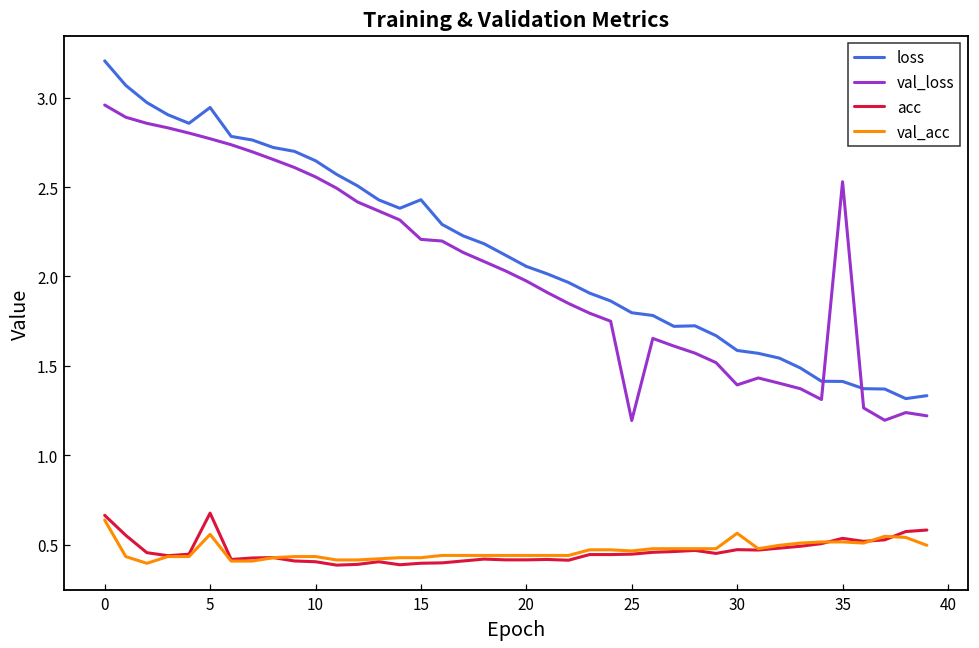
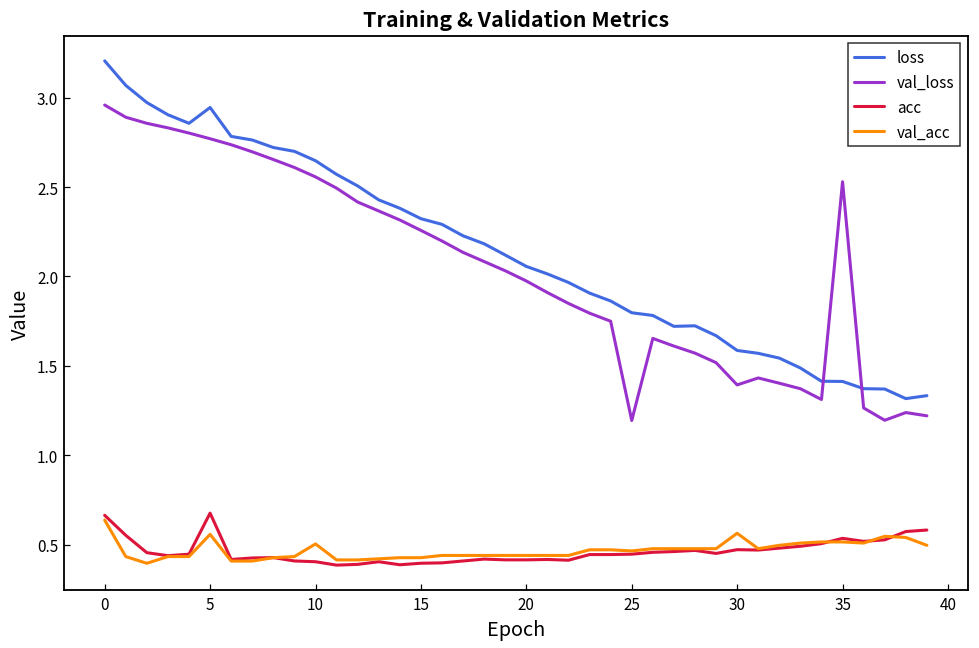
val_acc, 10: 0.43 -> 0.50
loss, 15: 2.43 -> 2.32
val_loss, 15: 2.21 -> 2.26
